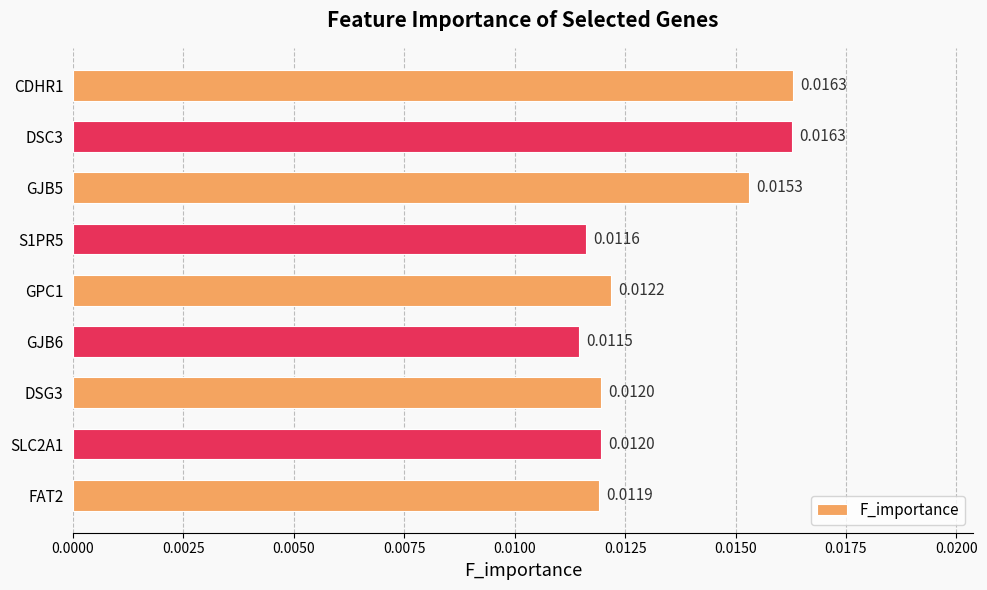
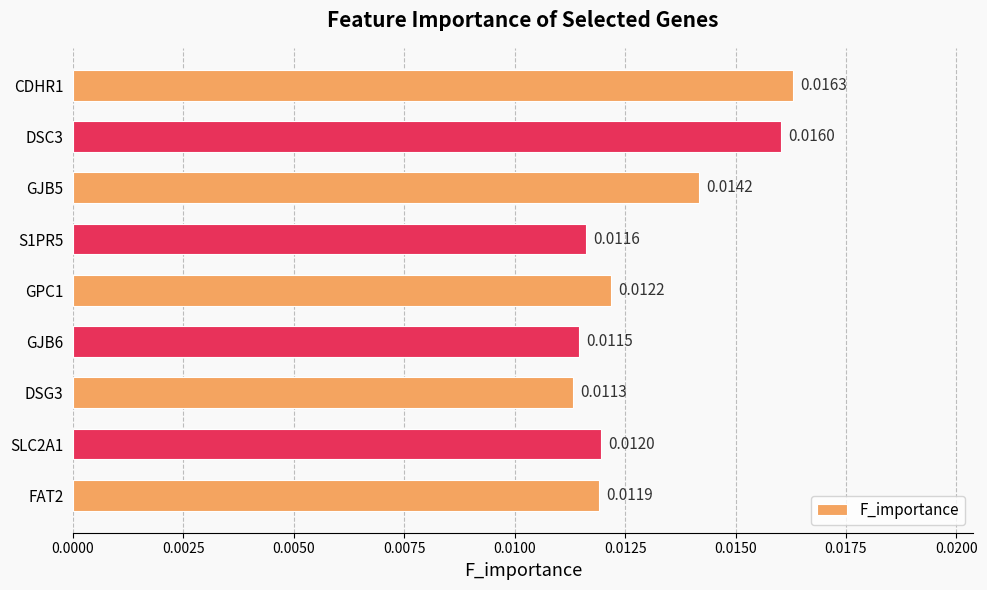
DSC3: 0.0163 -> 0.0160
GJB5: 0.0153 -> 0.0142
DSG3: 0.0120 -> 0.0113
